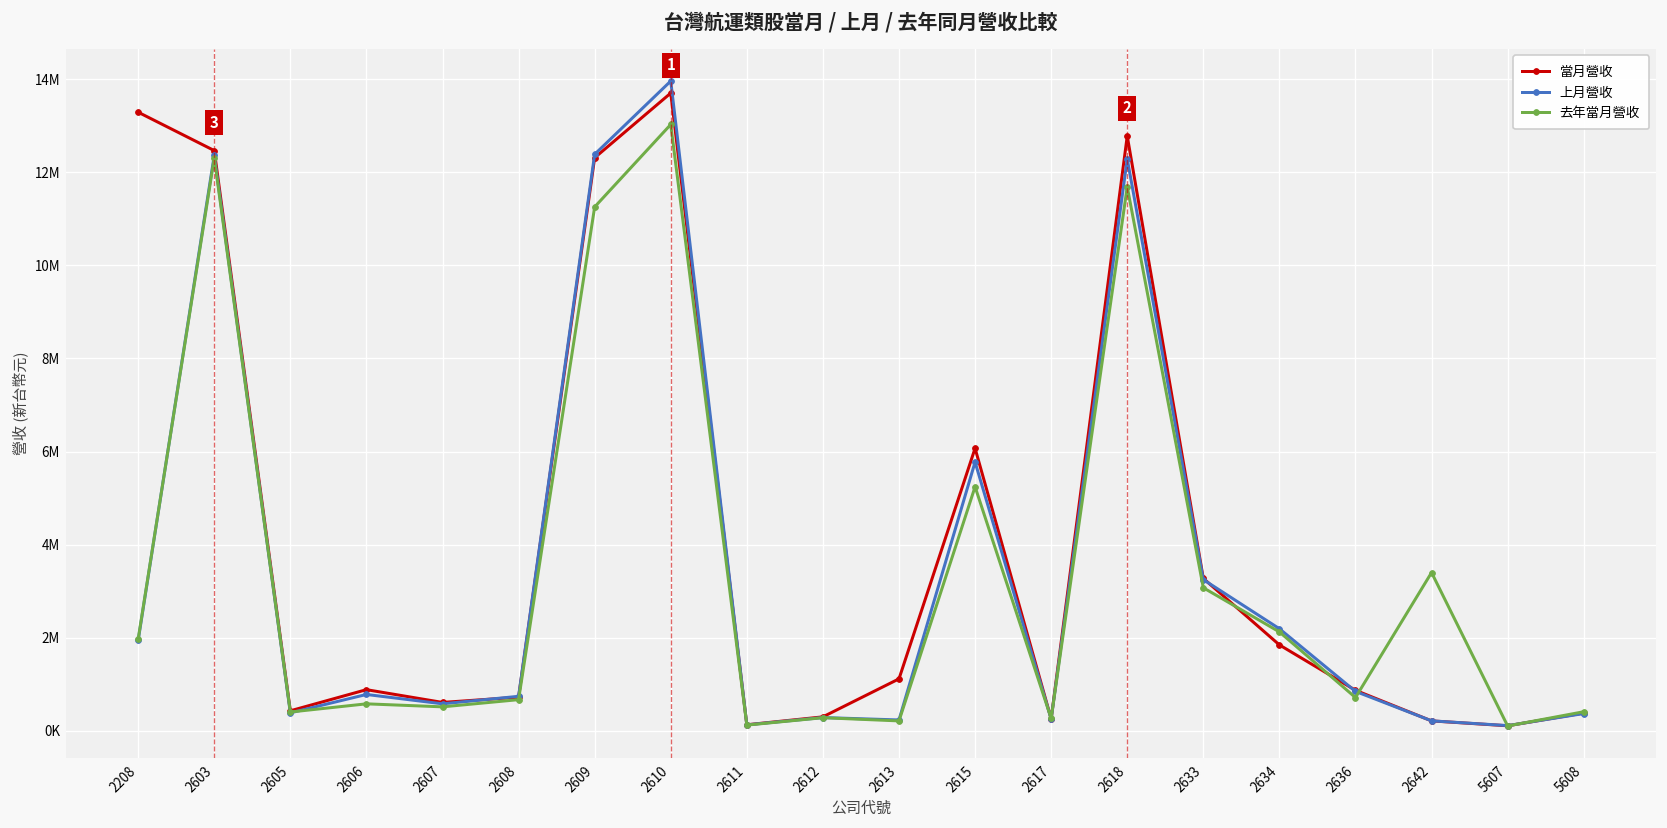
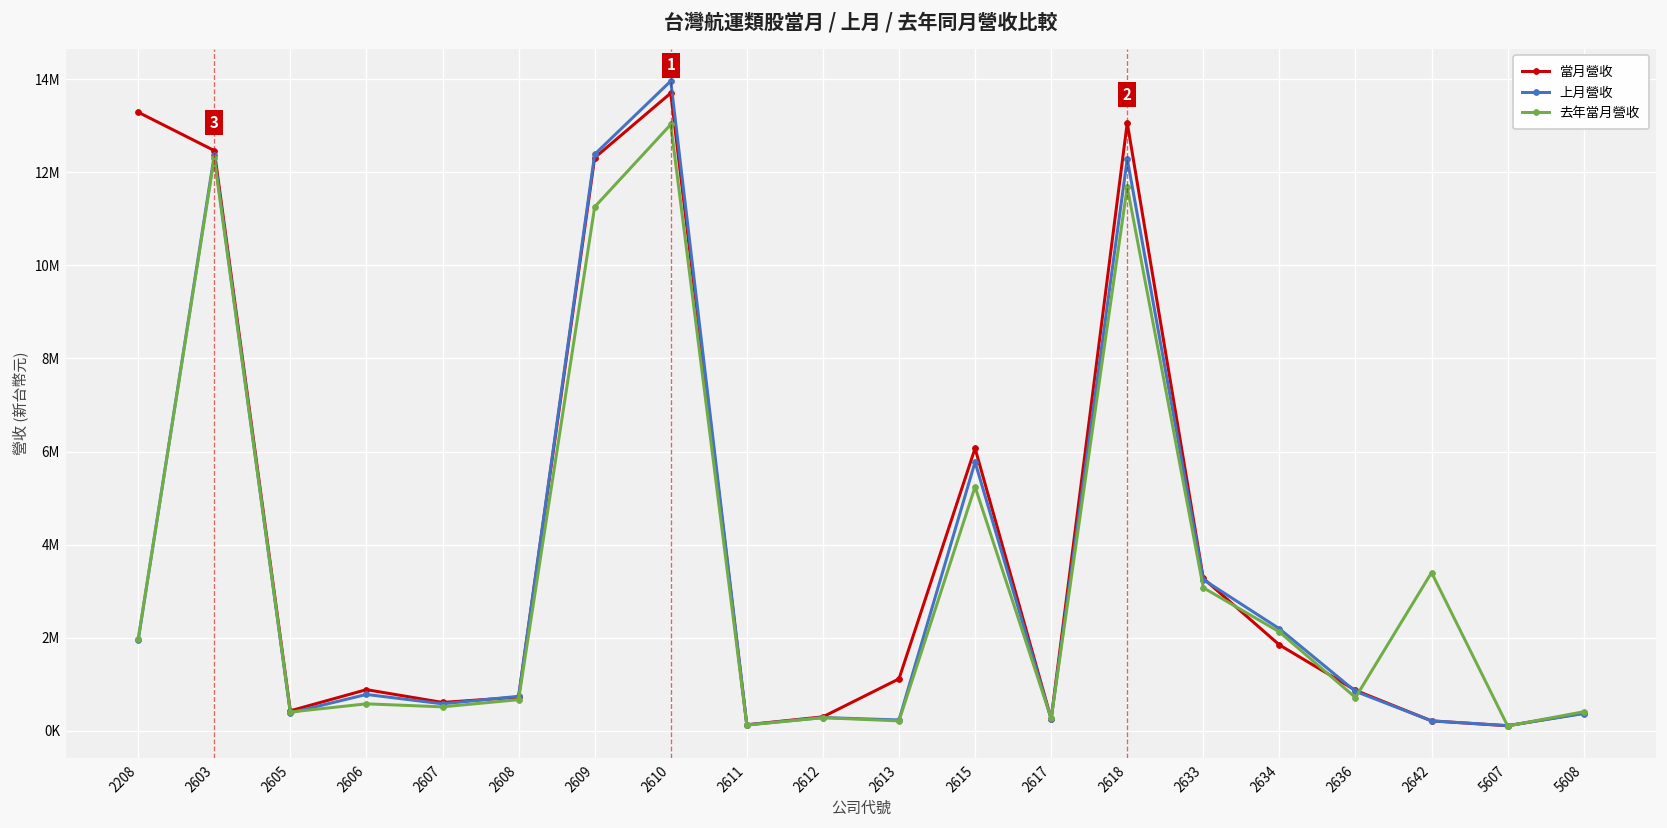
當月營收, 2618: 12800000 -> 13100000
